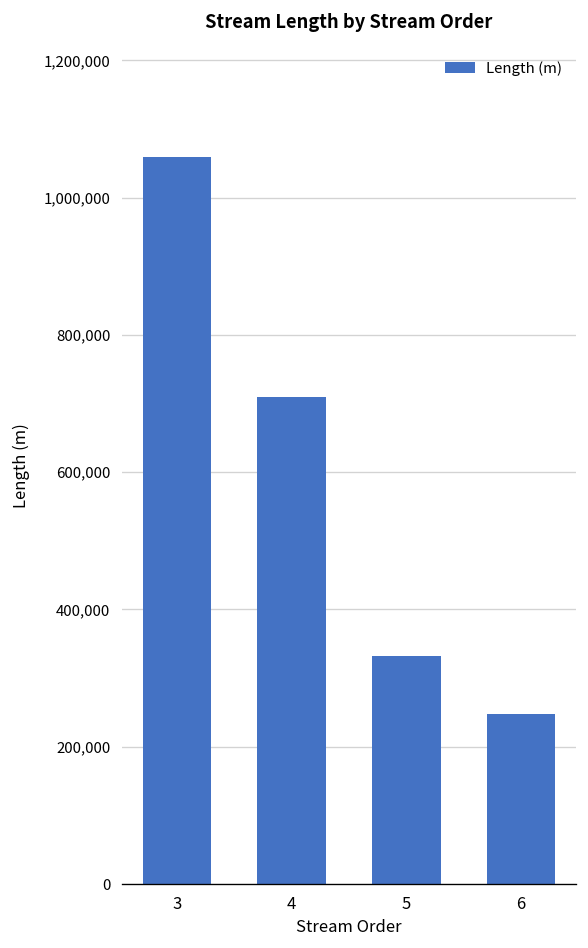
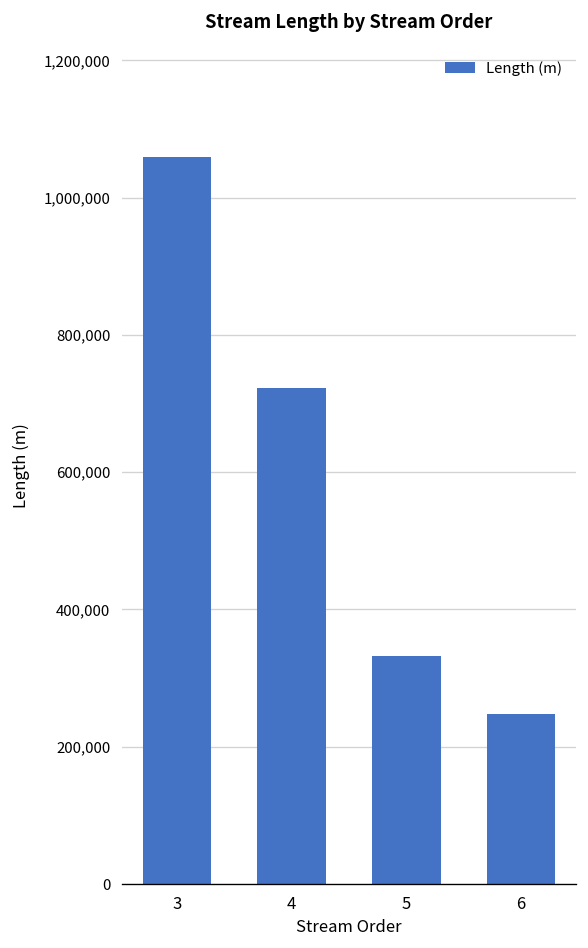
4: 710,000 -> 720,000
